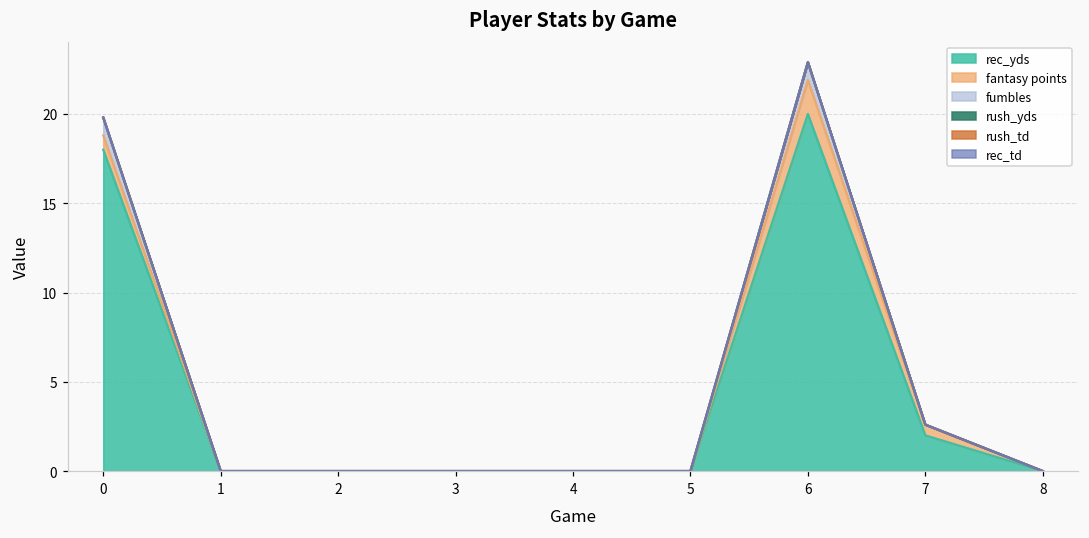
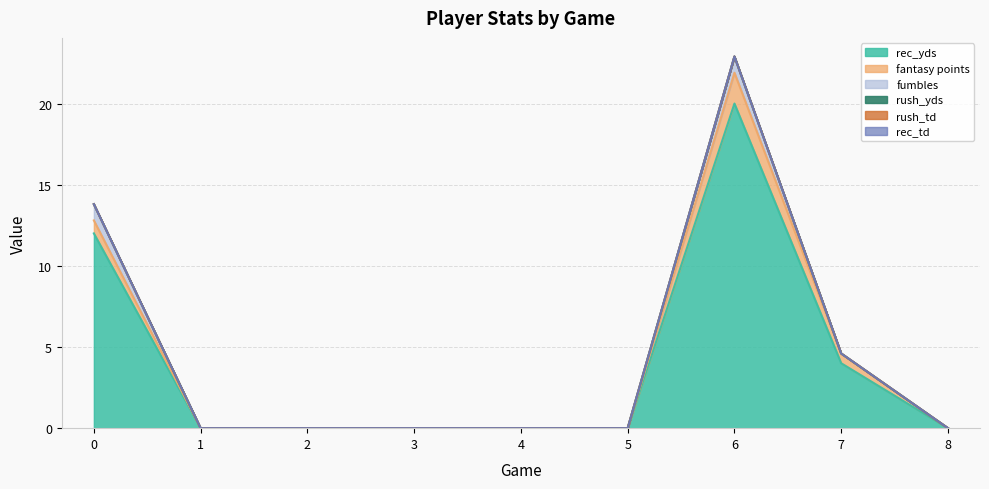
rec_yds, 0: 18 -> 12
rec_yds, 7: 2 -> 4
